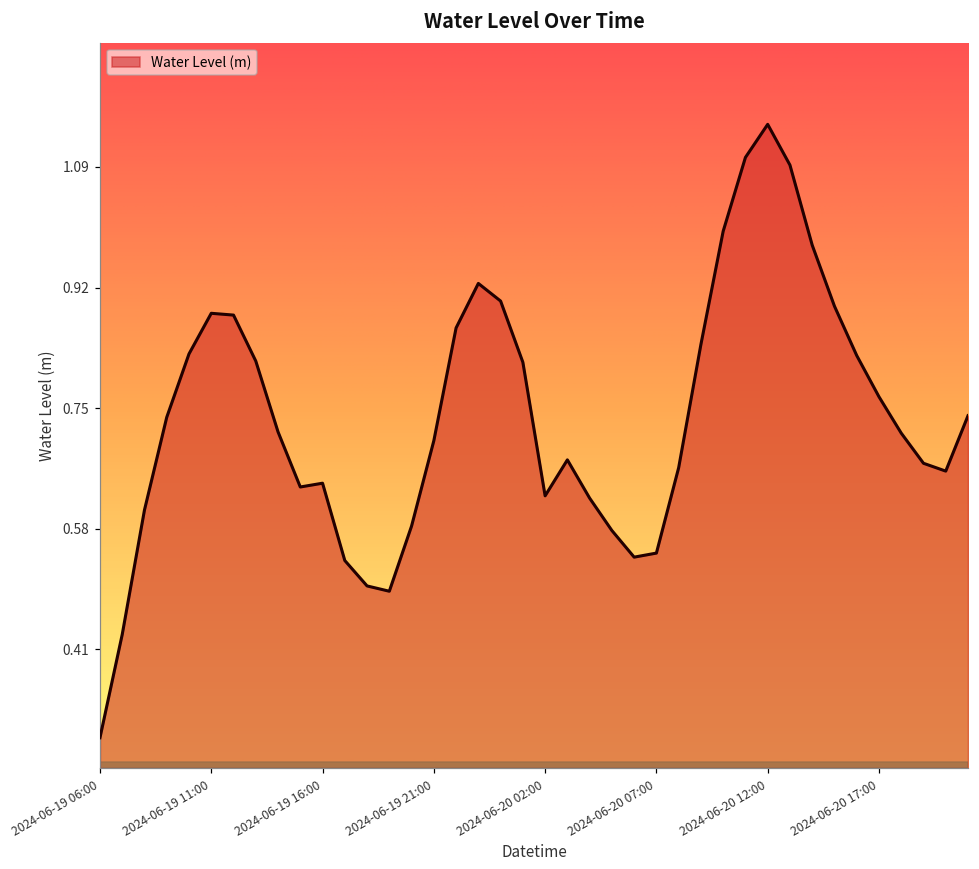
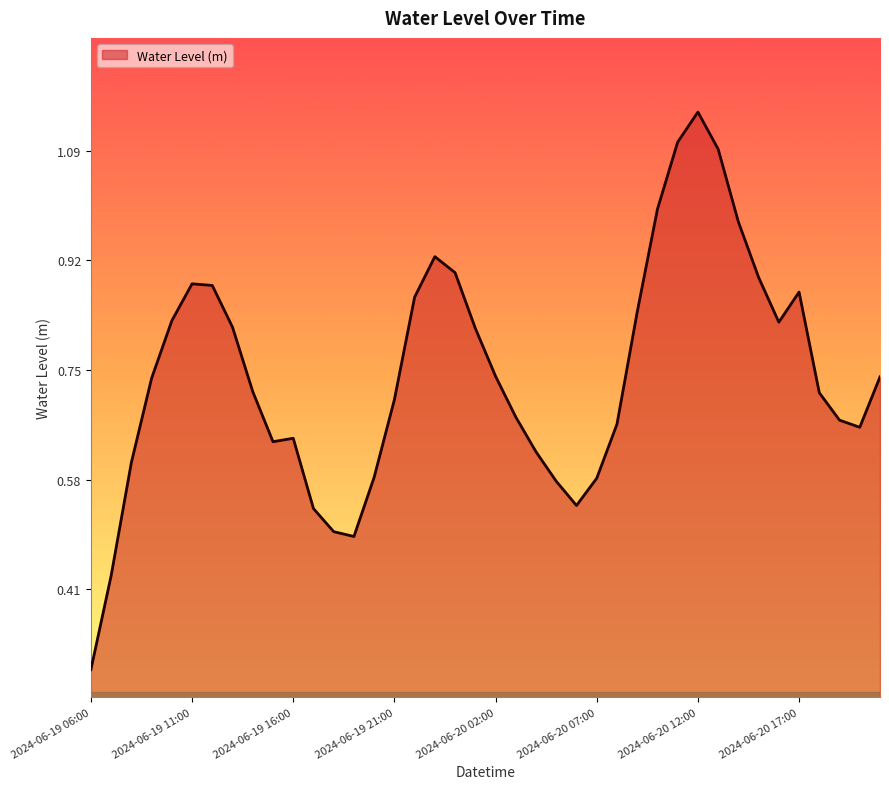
2024-06-20 02:00: 0.63 -> 0.74
2024-06-20 07:00: 0.55 -> 0.58
2024-06-20 17:00: 0.77 -> 0.87
